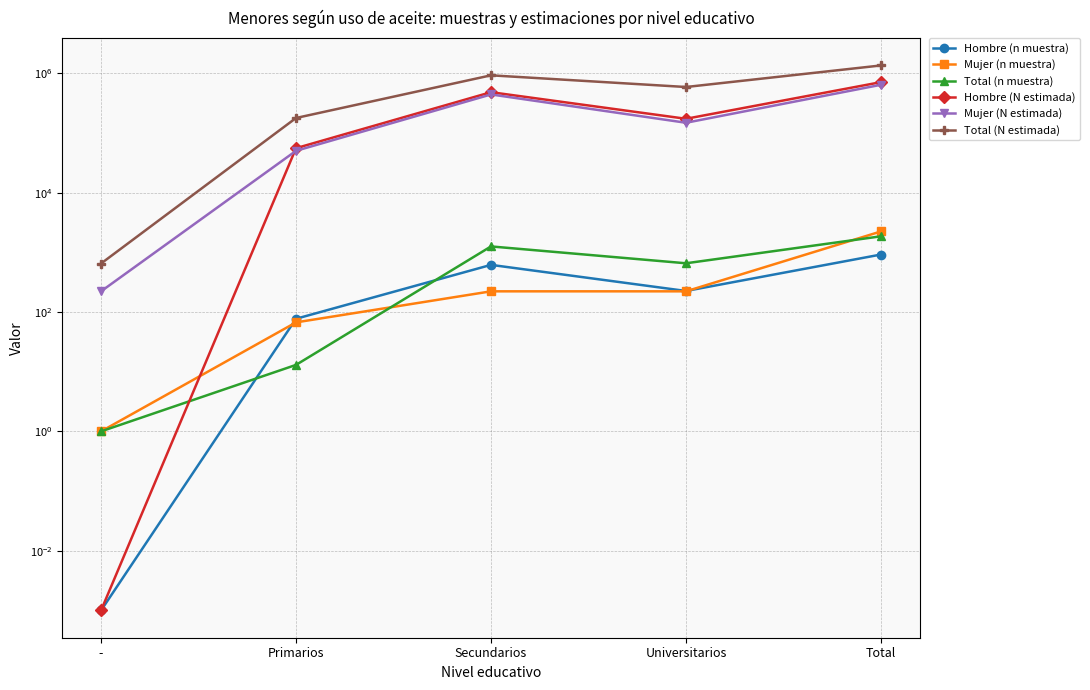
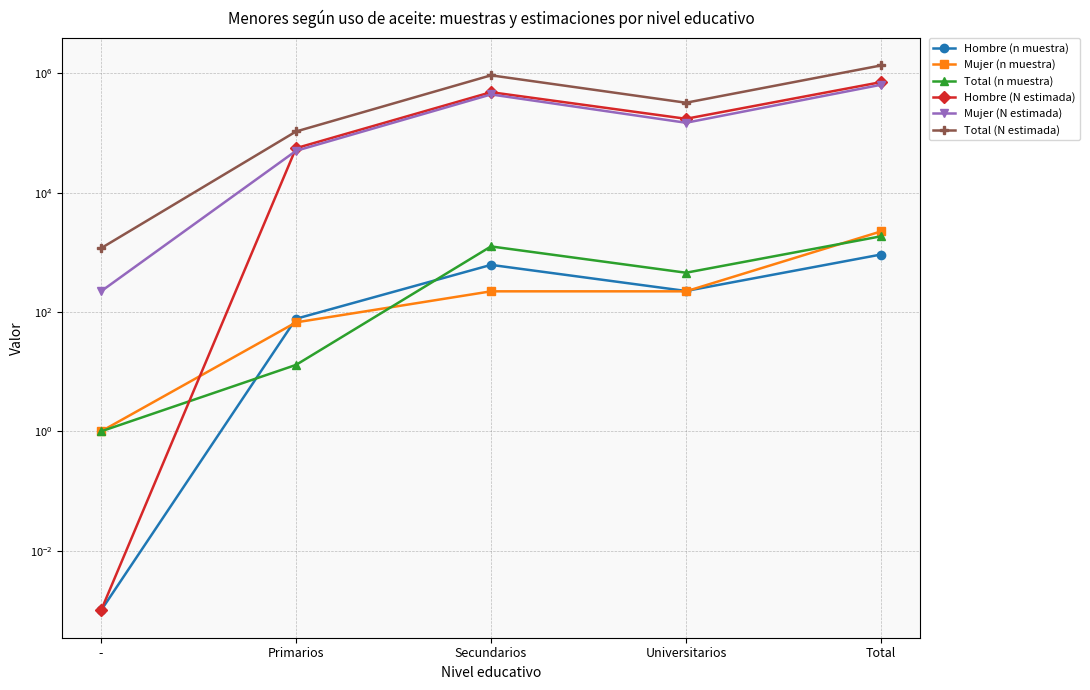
Total (N estimada), -: 600 -> 1200
Total (N estimada), Primarios: 180000 -> 110000
Total (n muestra), Universitarios: 700 -> 500
Total (N estimada), Universitarios: 600000 -> 300000
